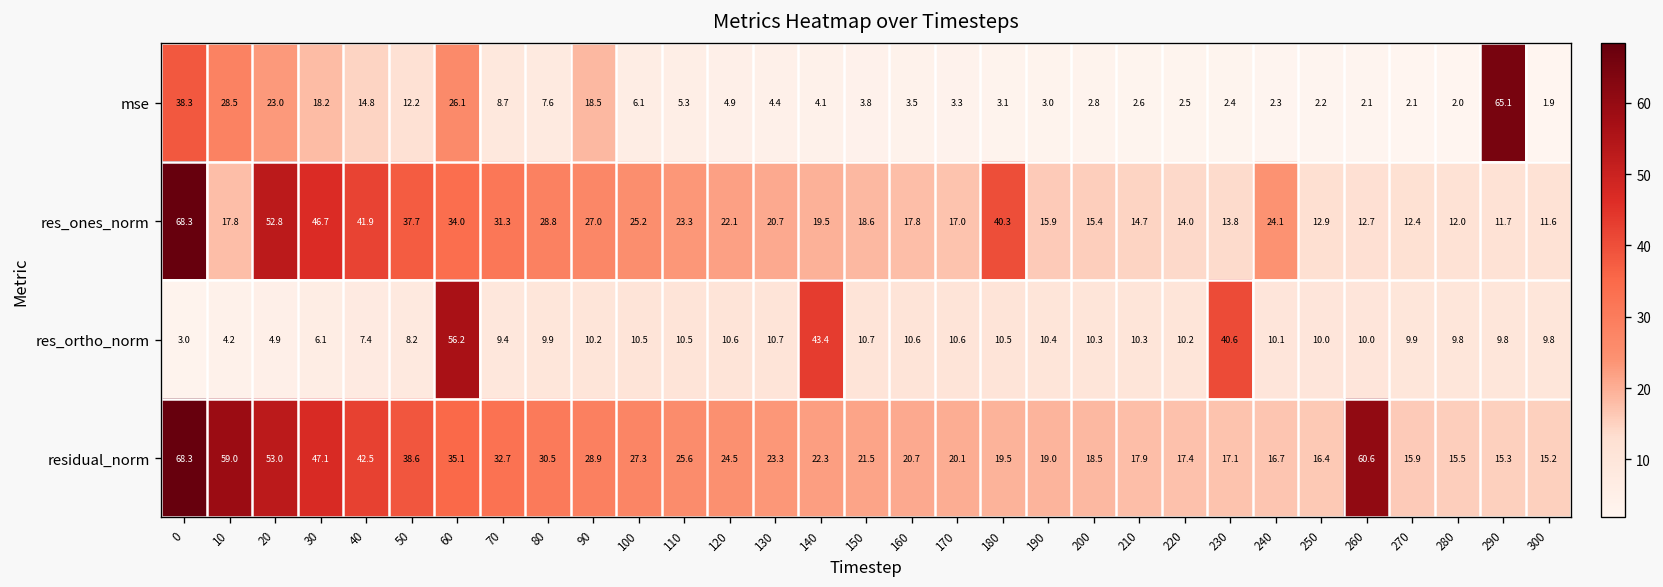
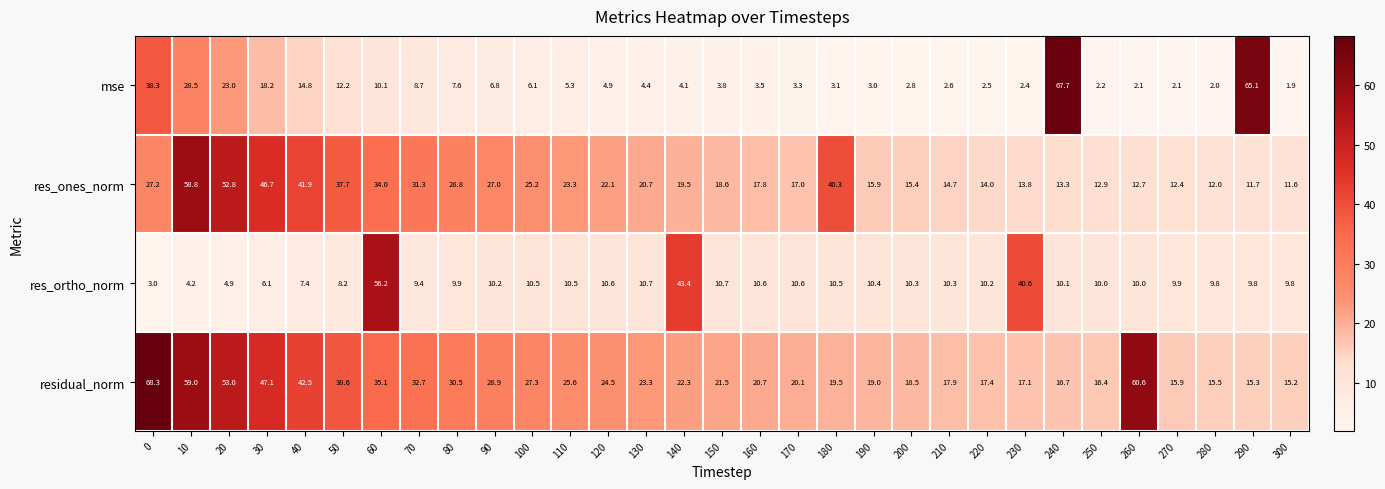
mse, 60: 26.1 -> 10.1
mse, 90: 18.5 -> 6.8
mse, 240: 2.3 -> 67.7
res_ones_norm, 0: 68.3 -> 27.2
res_ones_norm, 10: 17.8 -> 58.8
res_ones_norm, 240: 24.1 -> 13.3
